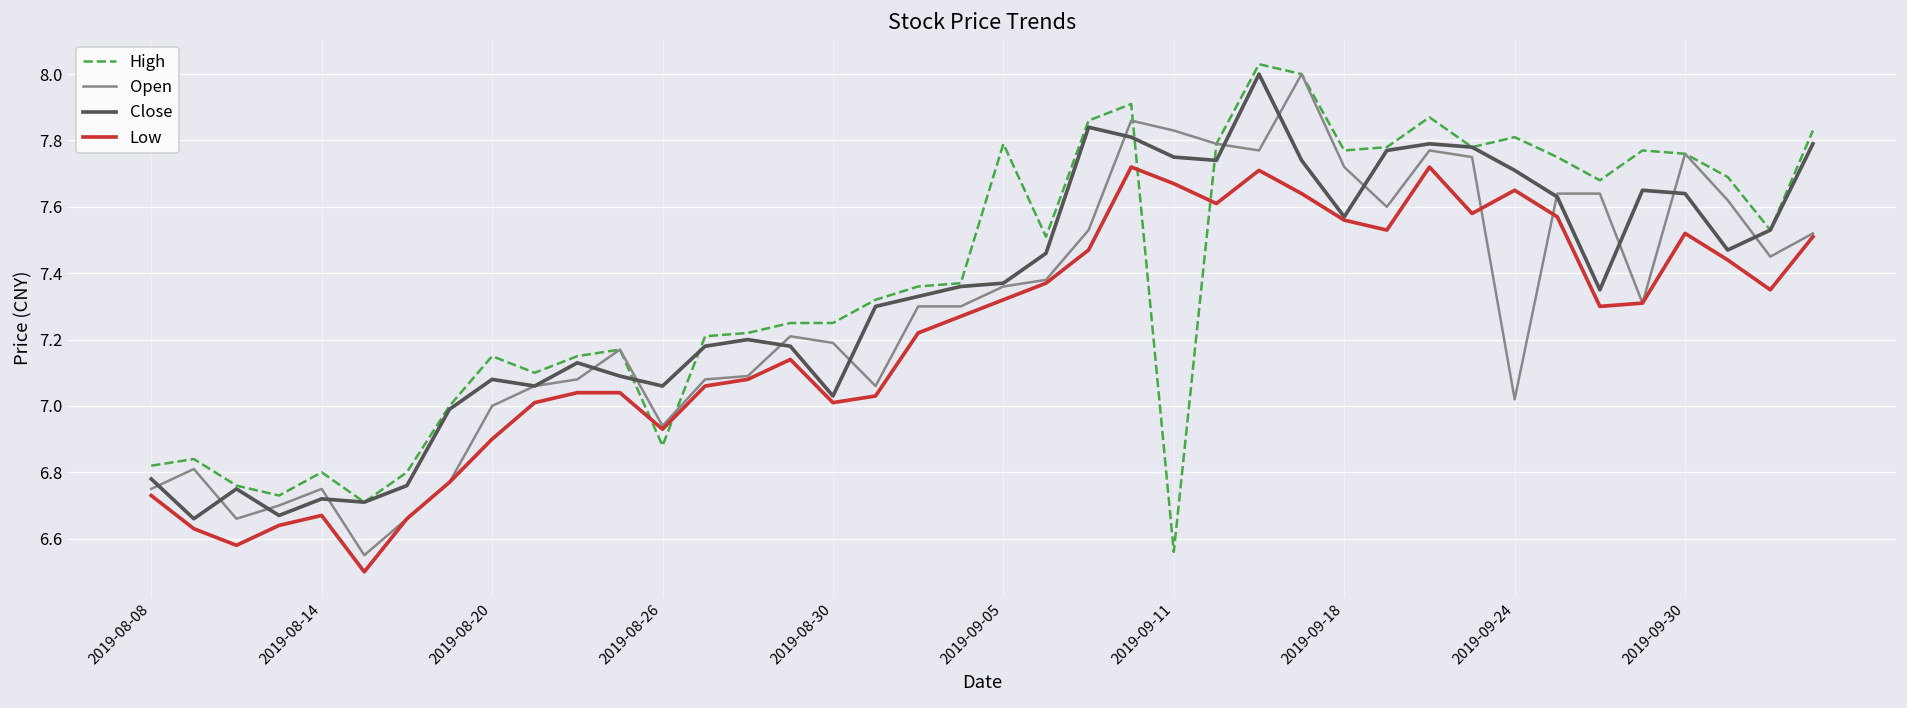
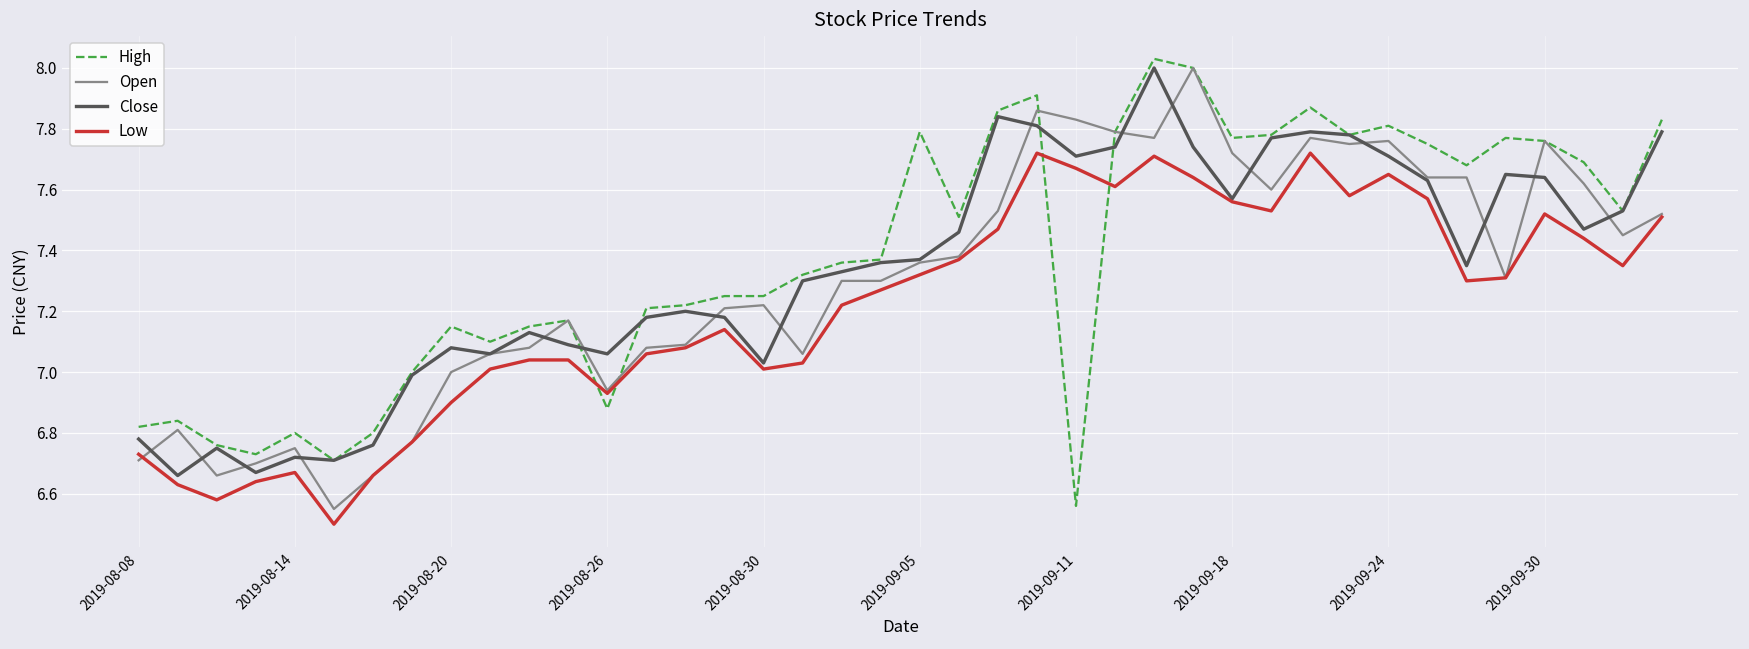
Open, 2019-08-08: 6.75 -> 6.71
Open, 2019-08-30: 7.19 -> 7.22
Close, 2019-09-11: 7.75 -> 7.71
Open, 2019-09-24: 7.02 -> 7.76
